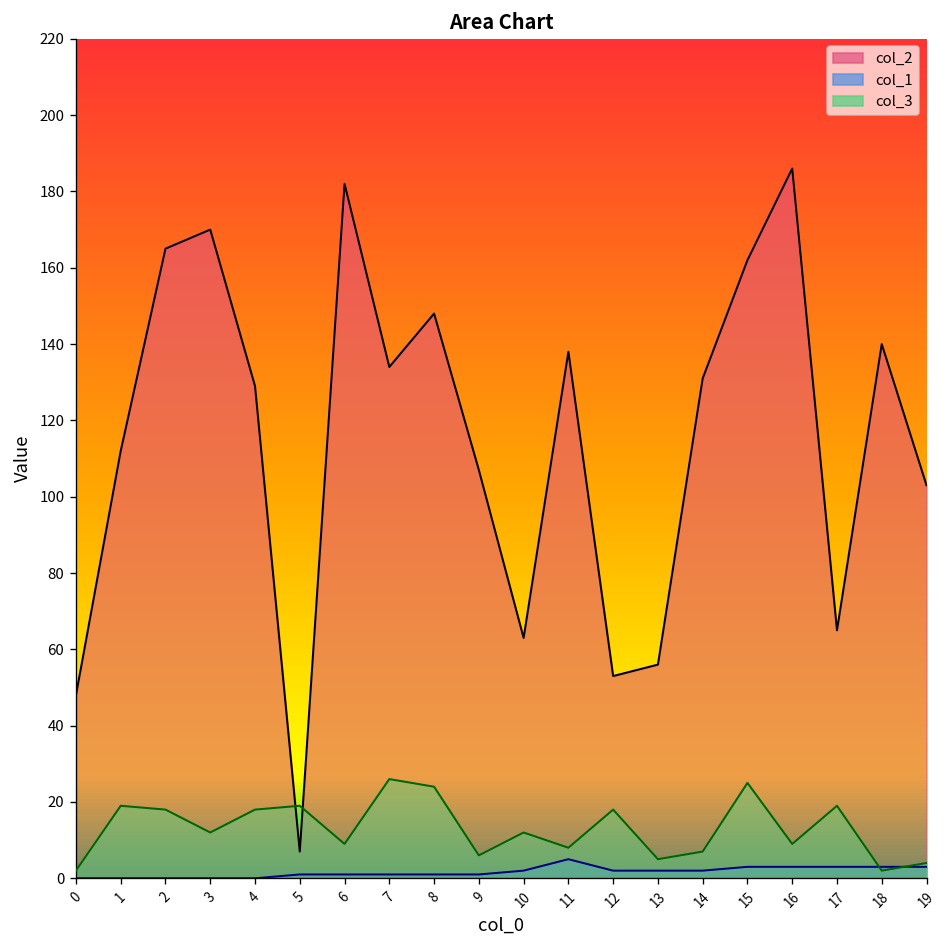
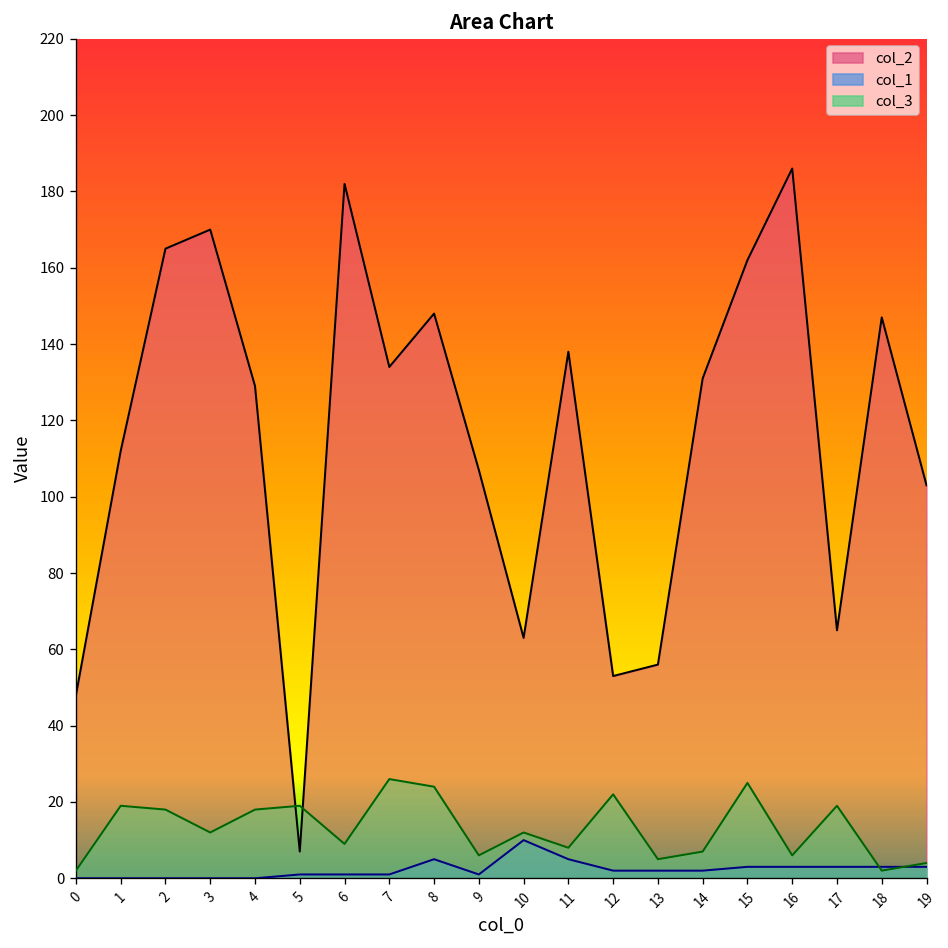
col_1, 8: 1 -> 5
col_1, 10: 2 -> 10
col_3, 12: 18 -> 22
col_3, 16: 9 -> 6
col_2, 18: 140 -> 147
